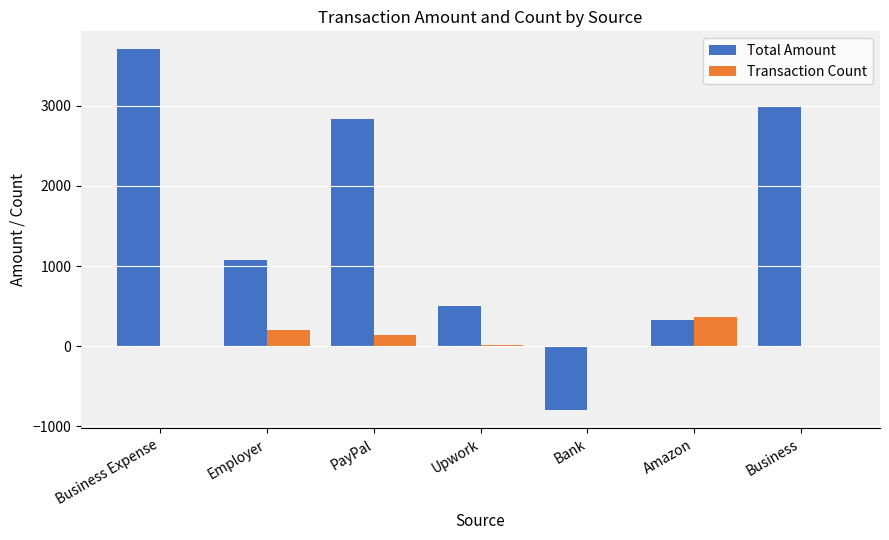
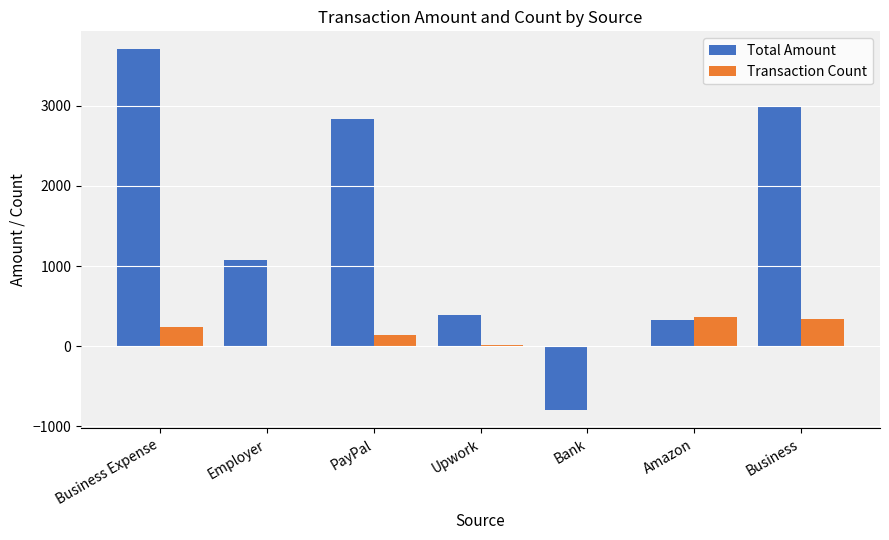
Transaction Count, Business Expense: 0 -> 200
Transaction Count, Employer: 200 -> 0
Total Amount, Upwork: 500 -> 400
Transaction Count, Business: 0 -> 300
